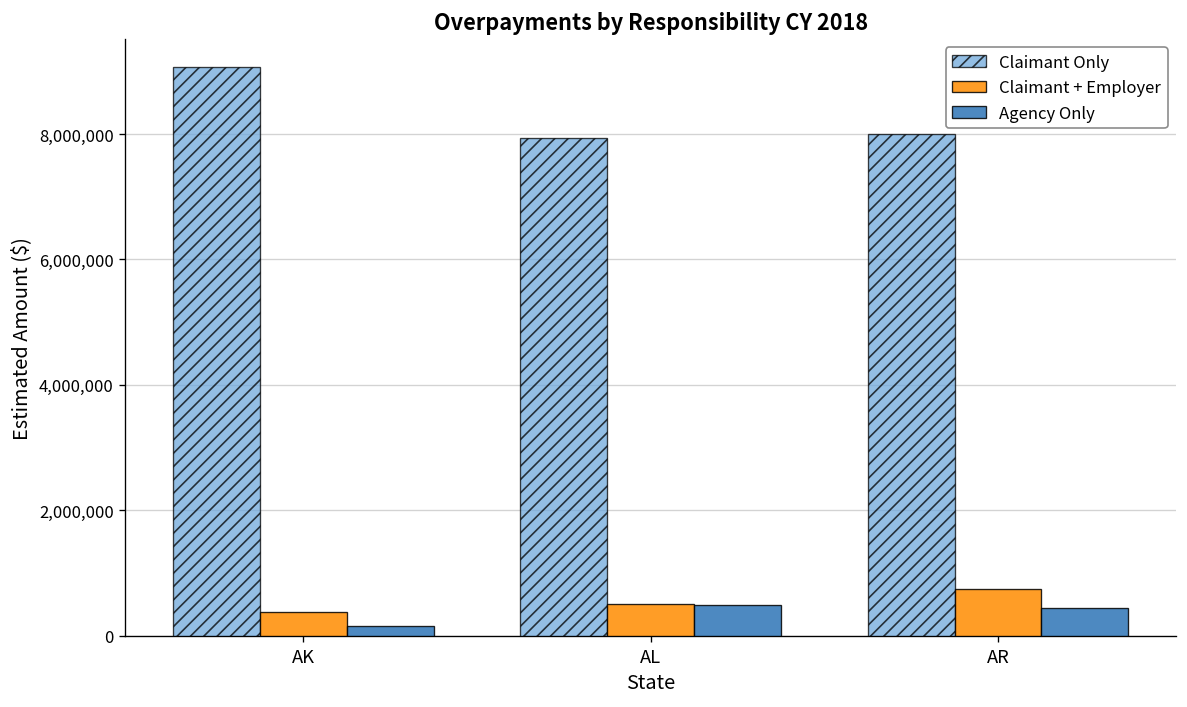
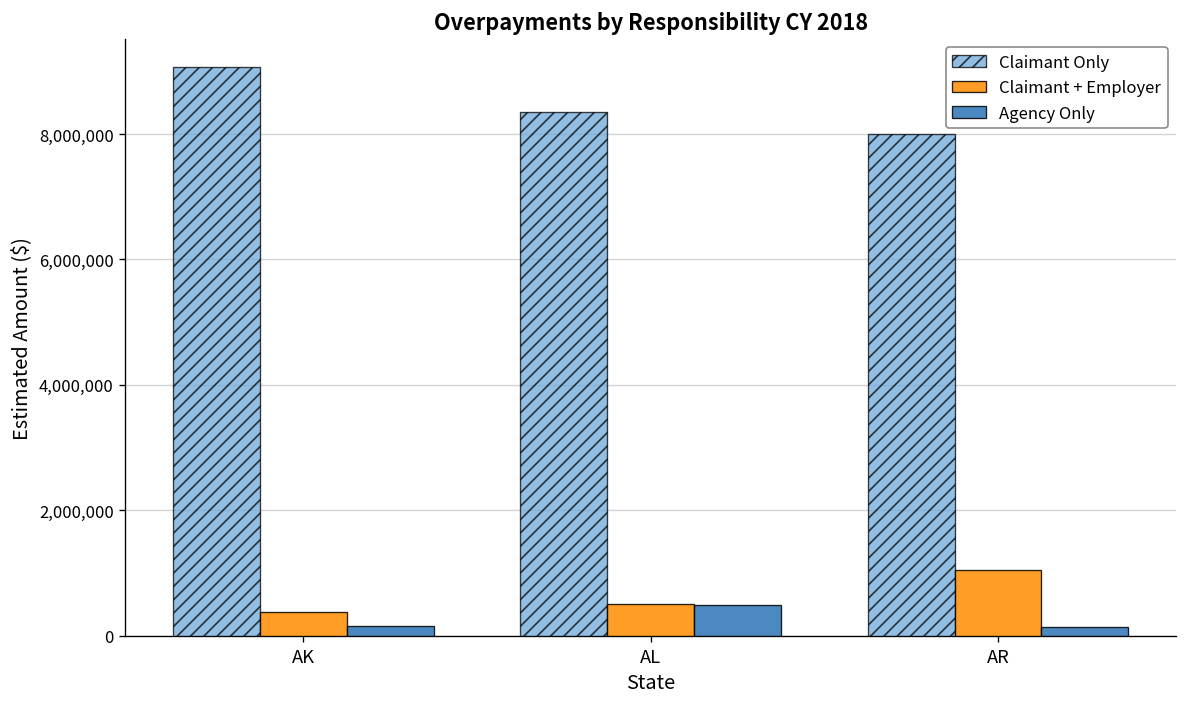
Claimant Only, AL: 7,900,000 -> 8,300,000
Claimant + Employer, AR: 700,000 -> 1,000,000
Agency Only, AR: 500,000 -> 100,000
